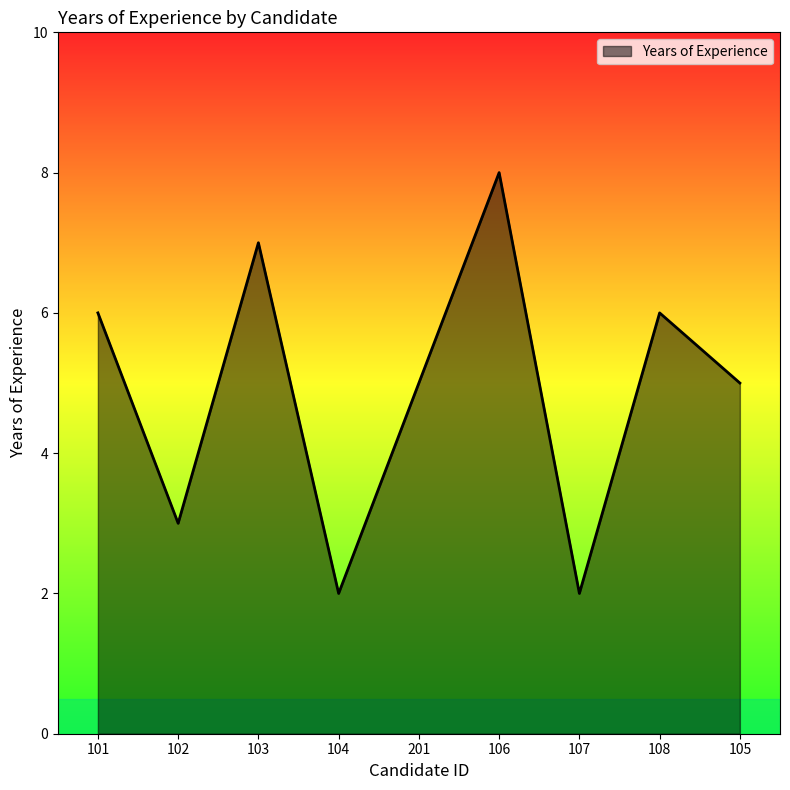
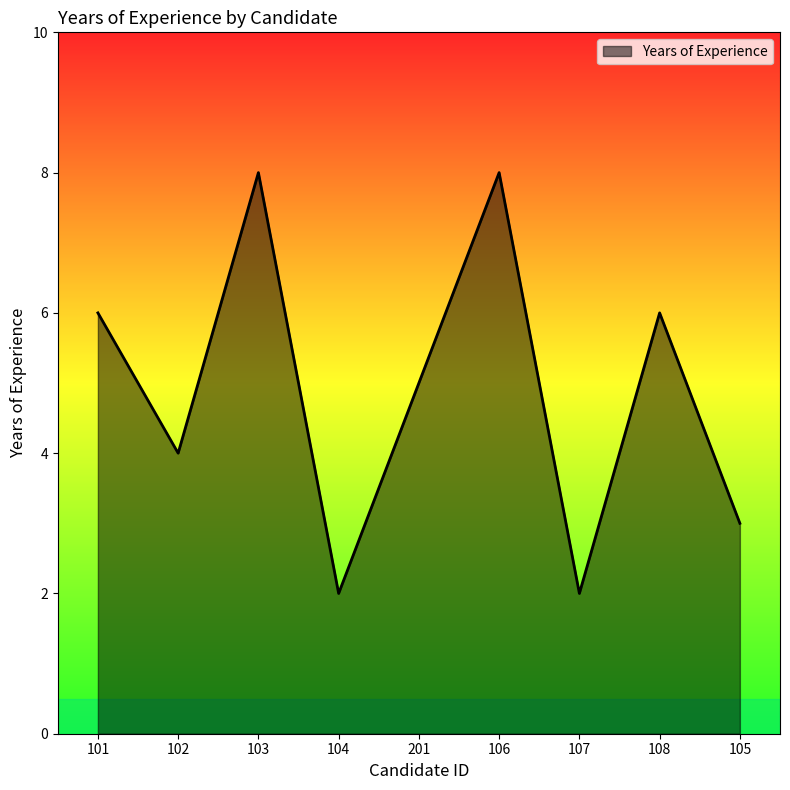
102: 3 -> 4
103: 7 -> 8
105: 5 -> 3
